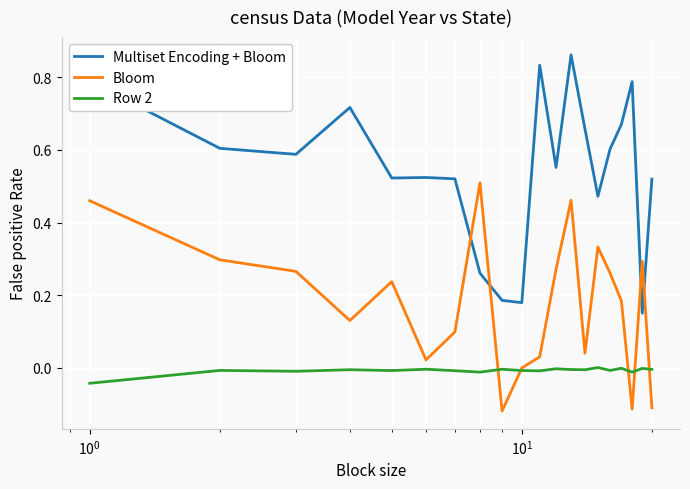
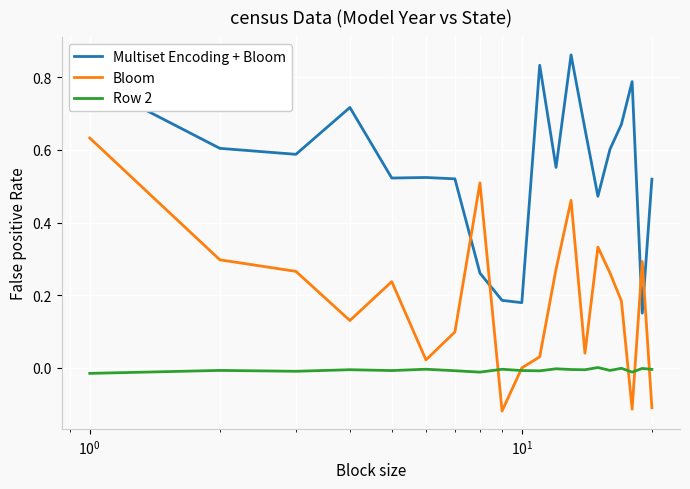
Bloom, 10^0: 0.46 -> 0.63
Row 2, 10^0: -0.04 -> -0.02
